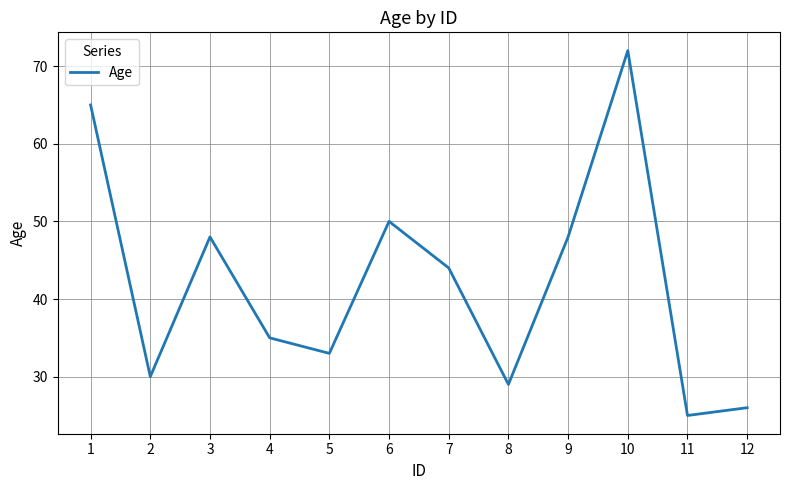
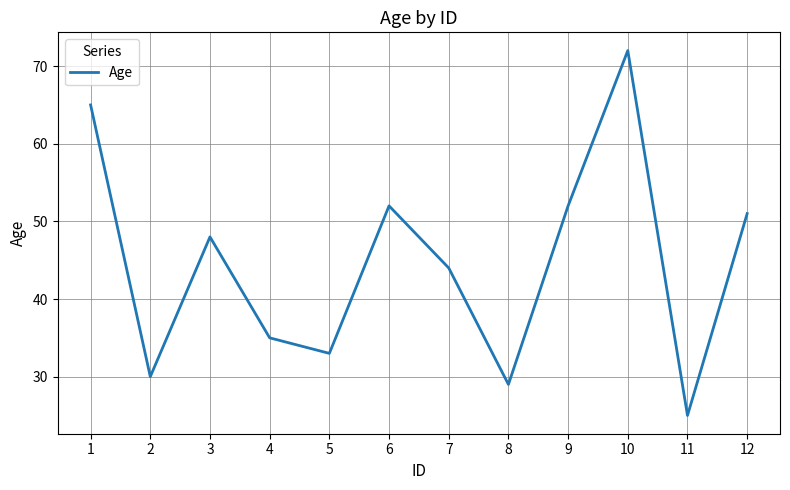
6: 50 -> 52
9: 48 -> 52
12: 26 -> 51
